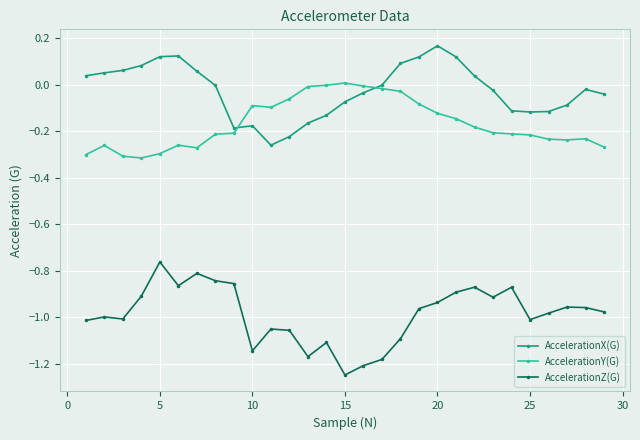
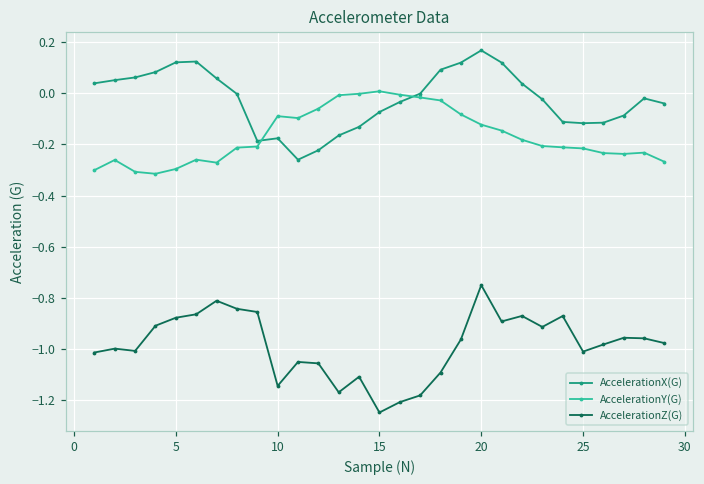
AccelerationZ(G), 5: -0.76 -> -0.88
AccelerationZ(G), 20: -0.94 -> -0.75
